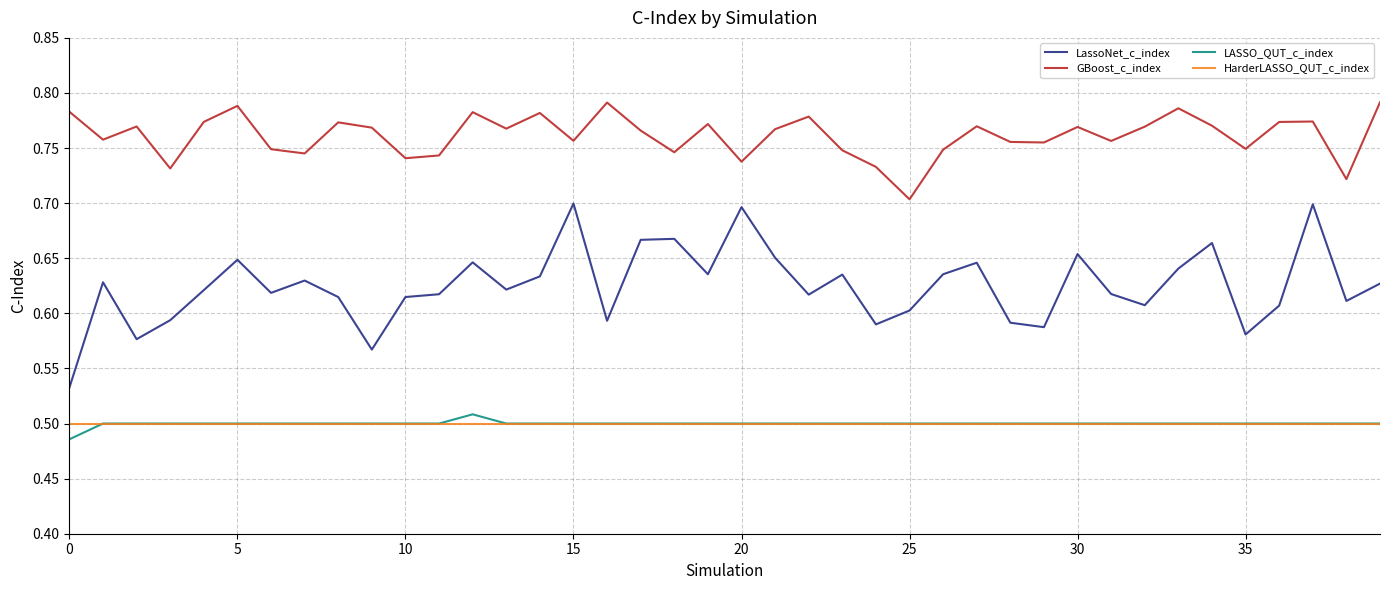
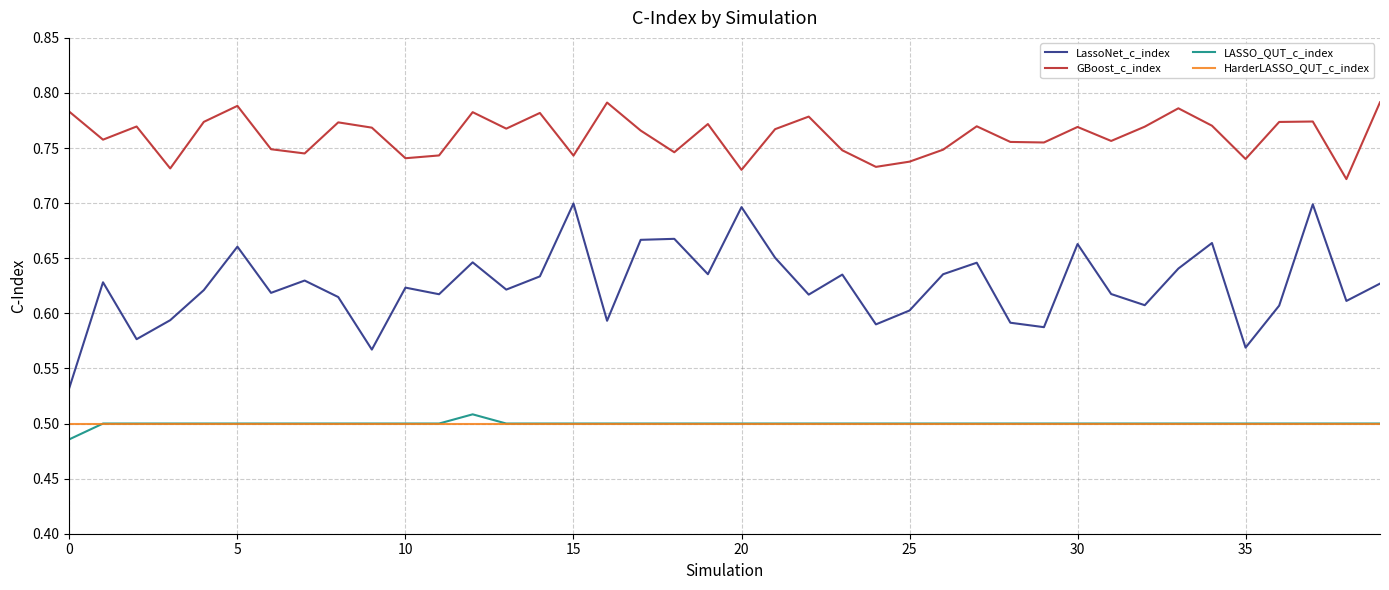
LassoNet_c_index, 5: 0.649 -> 0.661
LassoNet_c_index, 10: 0.615 -> 0.623
GBoost_c_index, 15: 0.757 -> 0.743
GBoost_c_index, 20: 0.738 -> 0.730
GBoost_c_index, 25: 0.703 -> 0.738
LassoNet_c_index, 30: 0.654 -> 0.663
LassoNet_c_index, 35: 0.581 -> 0.569
GBoost_c_index, 35: 0.749 -> 0.740
